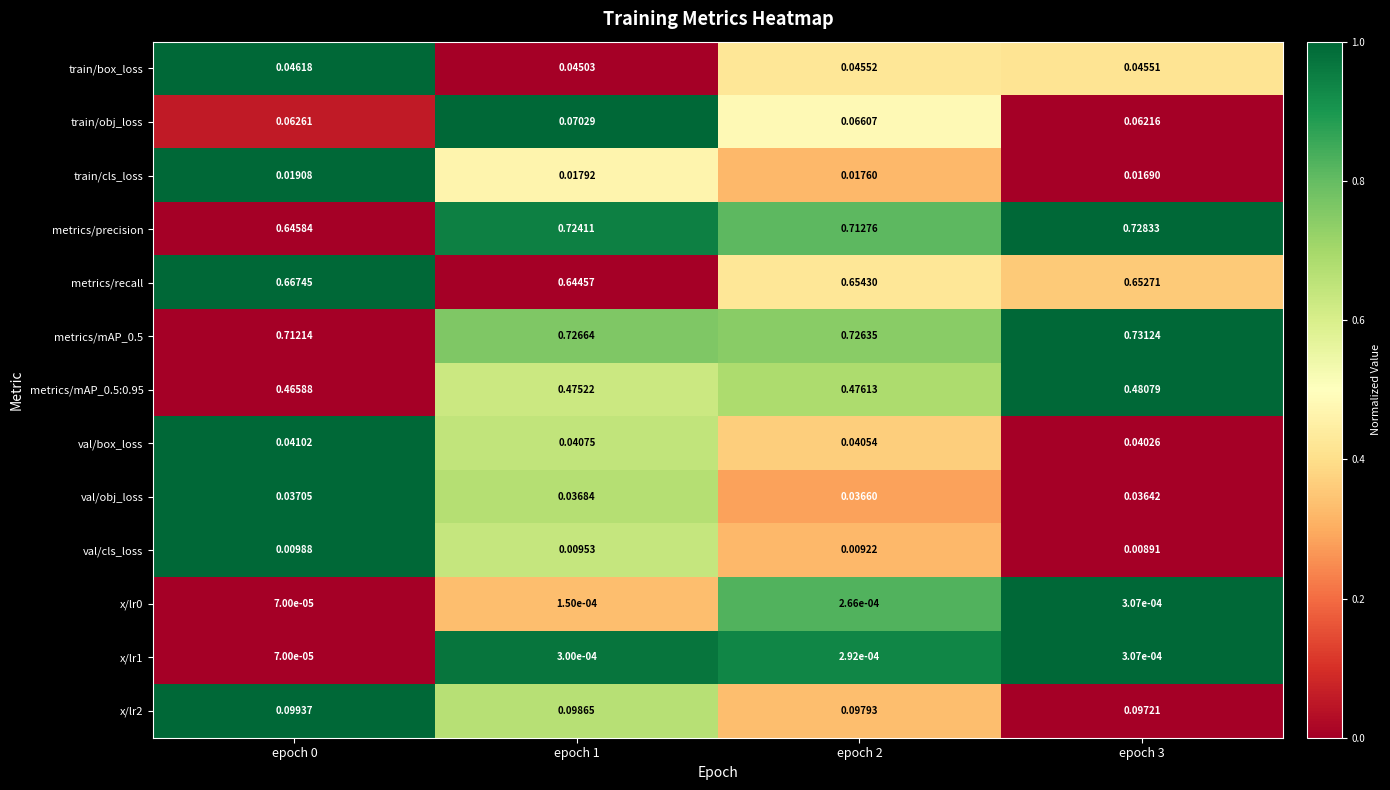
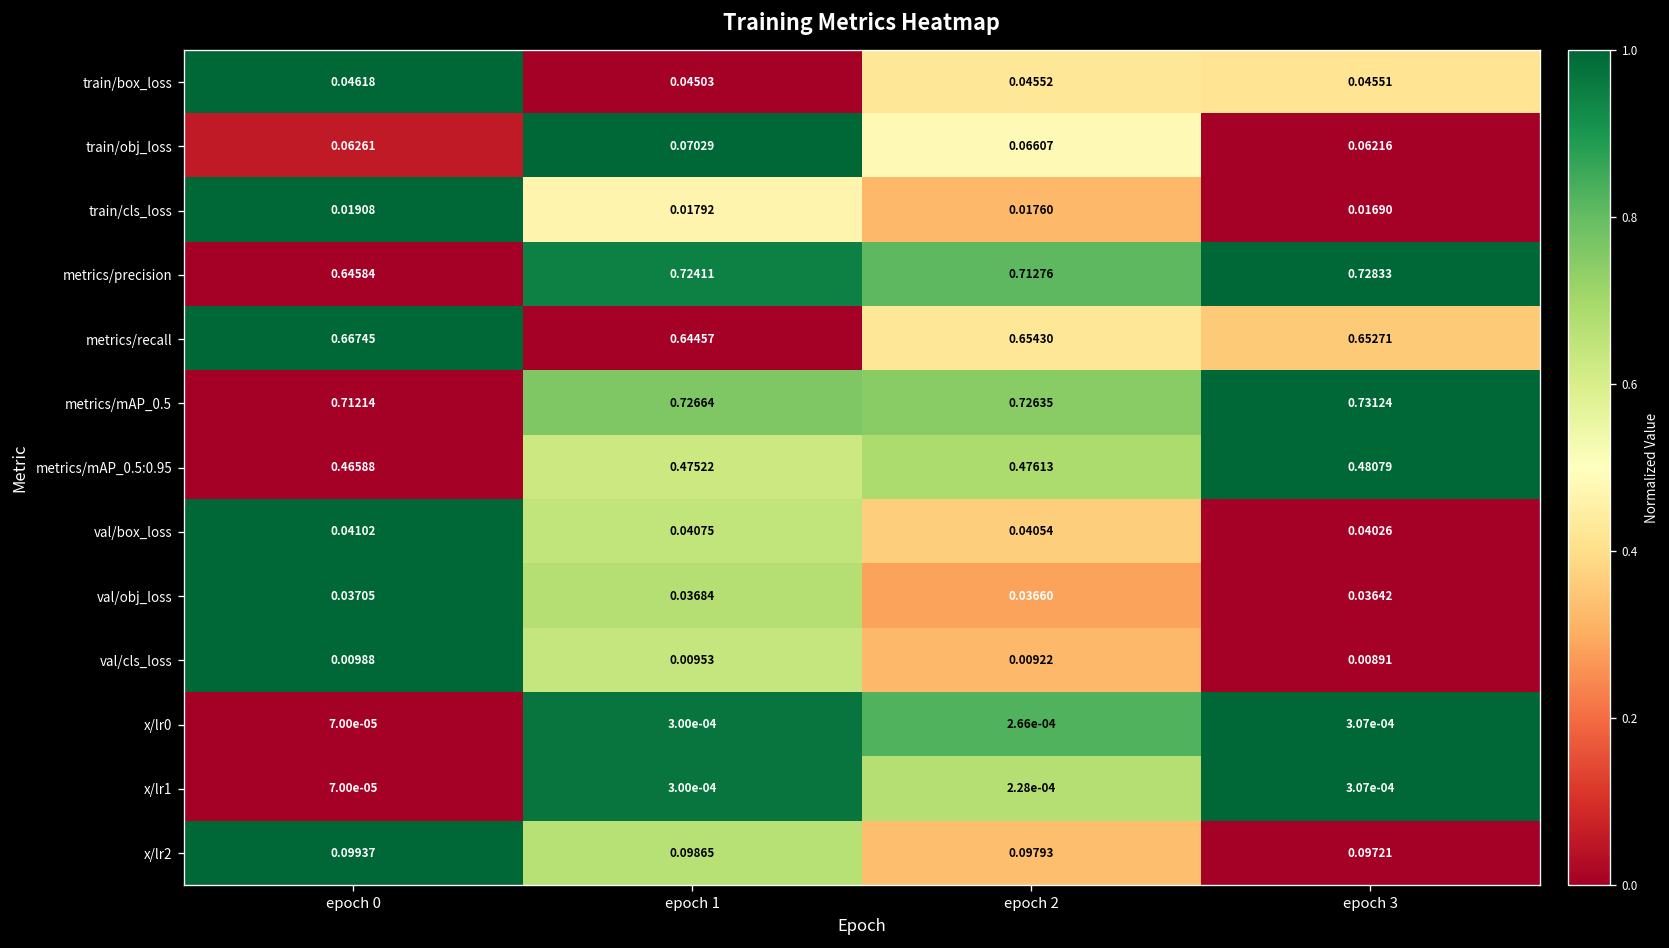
x/lr0, epoch 1: 1.50e-04 -> 3.00e-04
x/lr1, epoch 2: 2.92e-04 -> 2.28e-04
